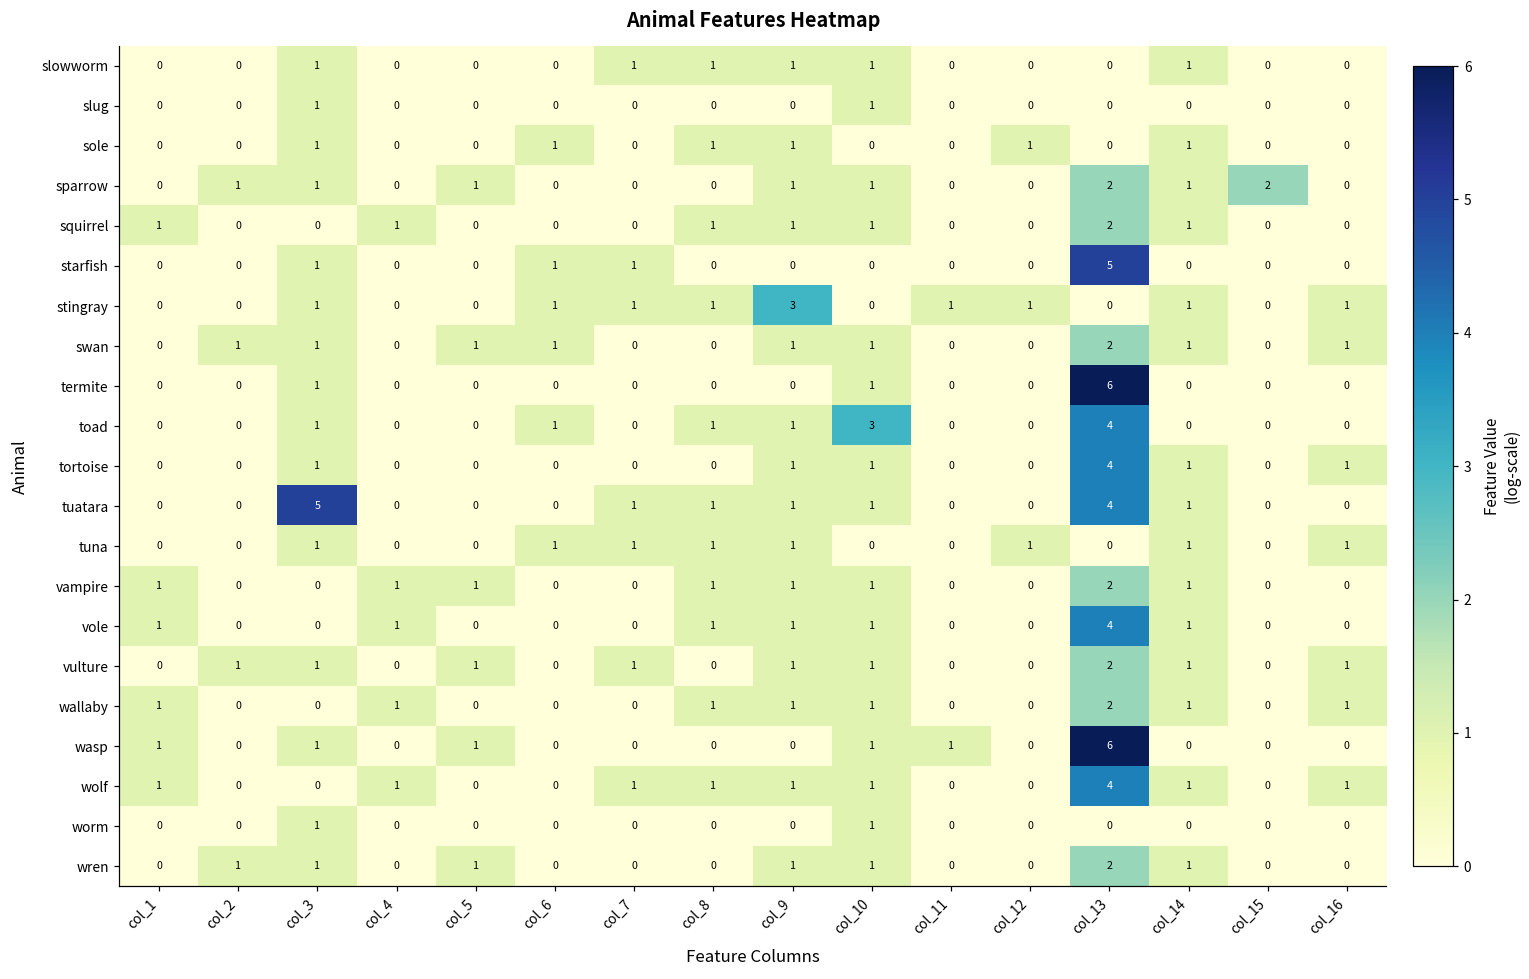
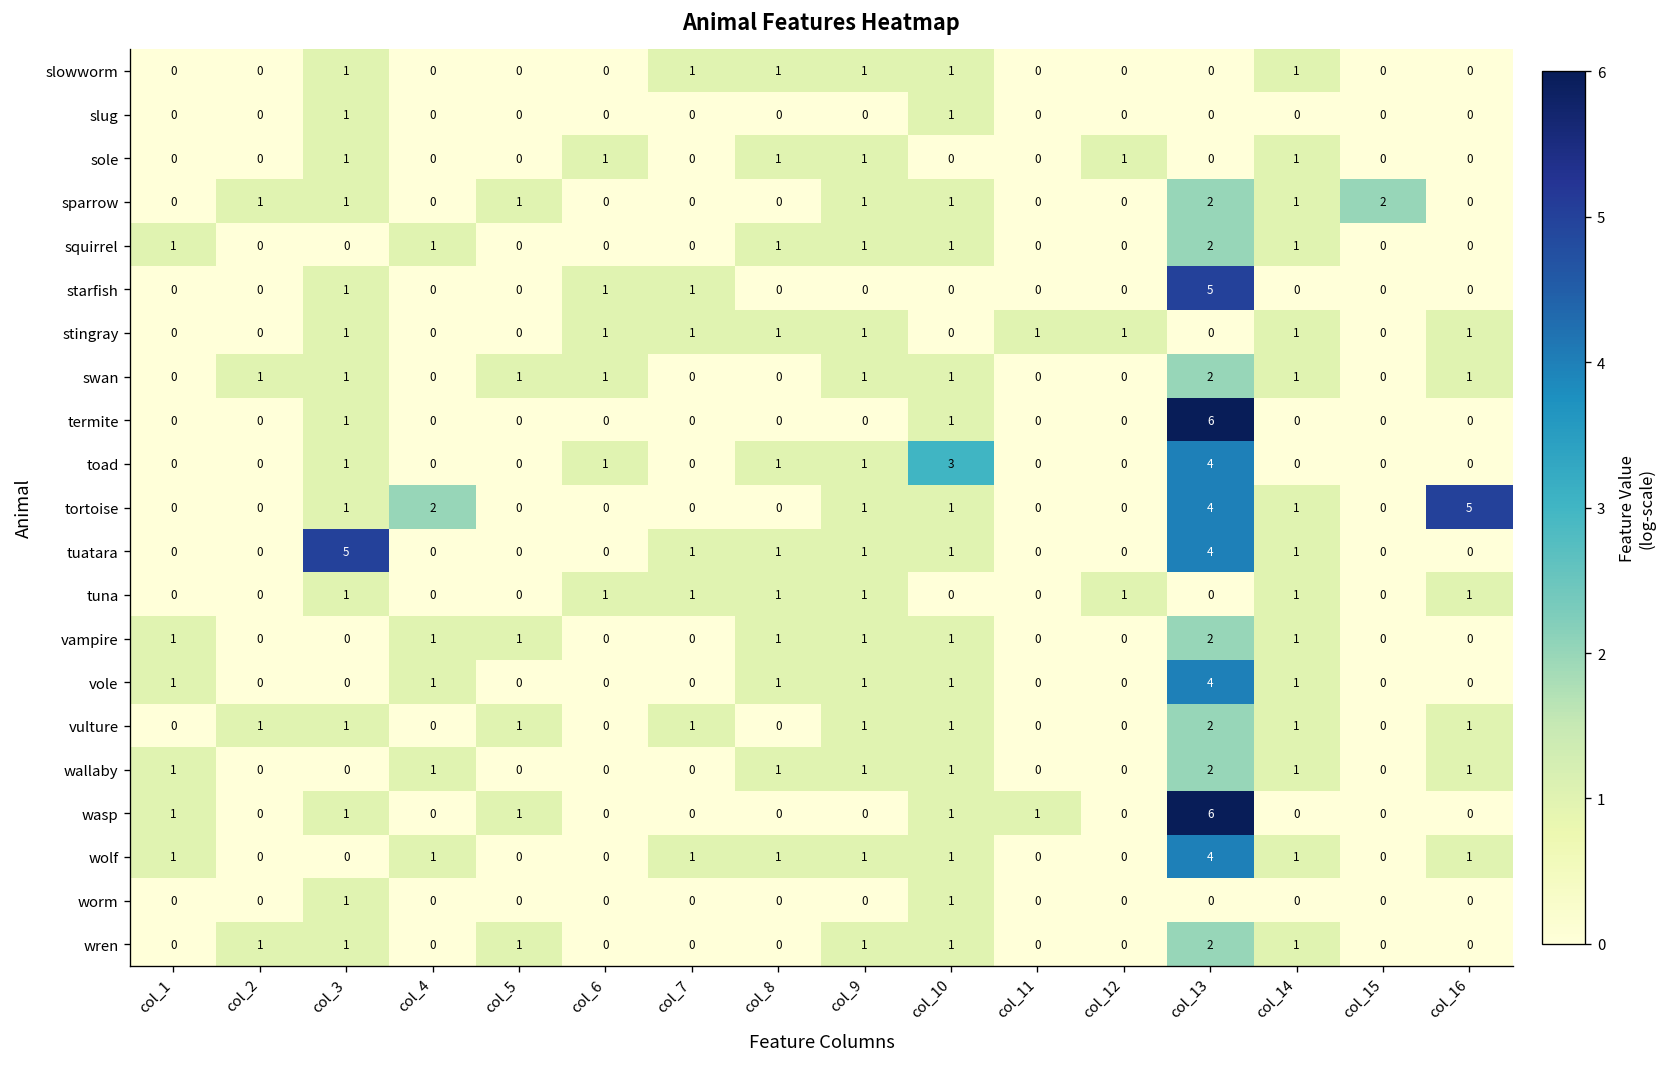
stingray, col_9: 3 -> 1
tortoise, col_4: 0 -> 2
tortoise, col_16: 1 -> 5
